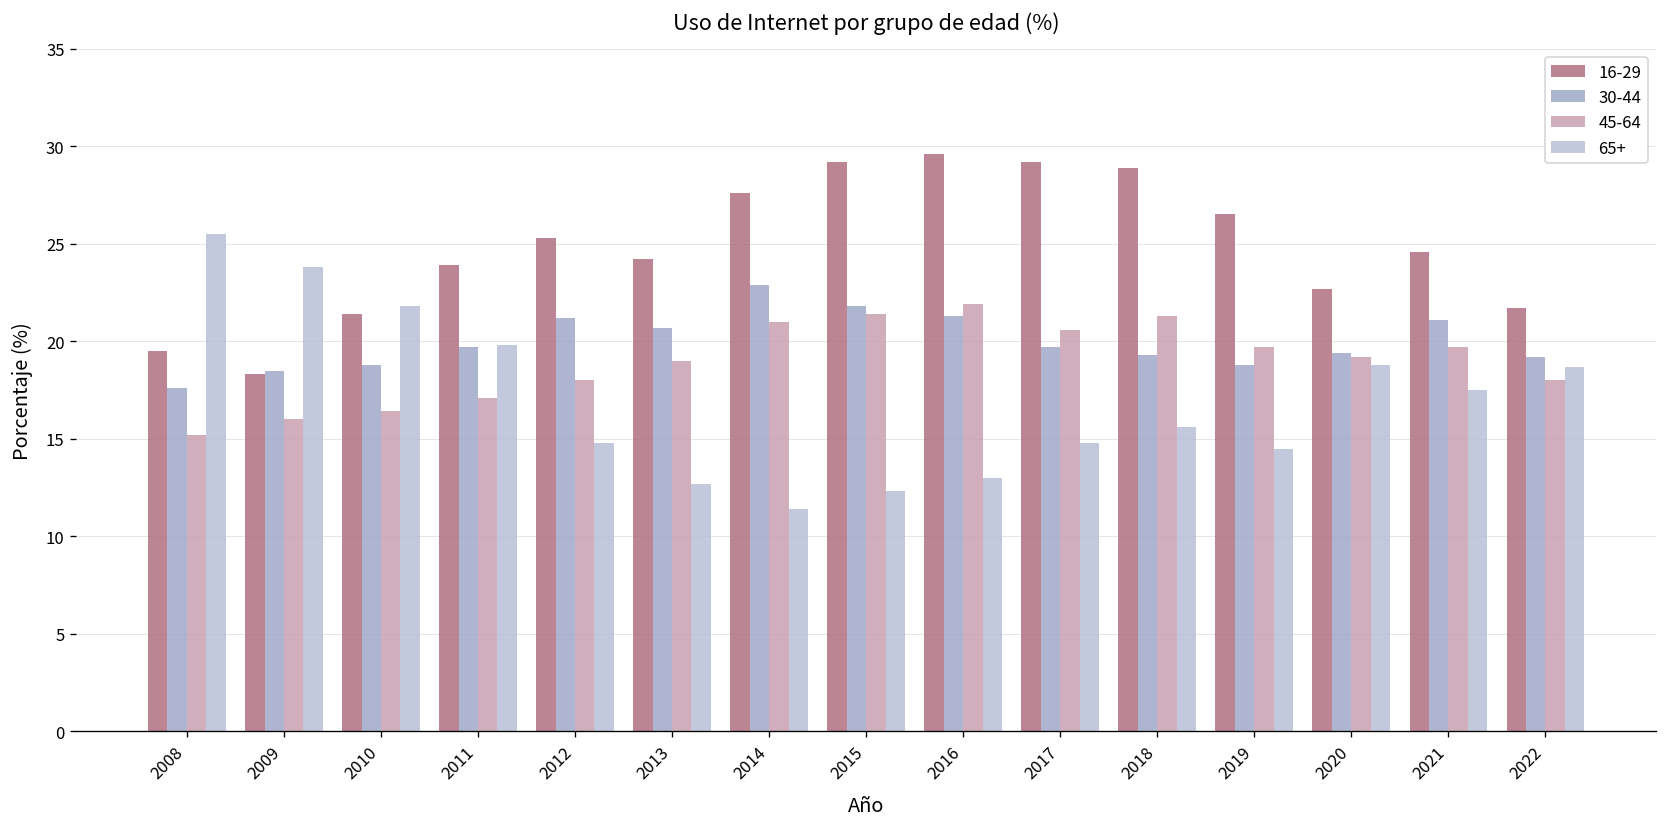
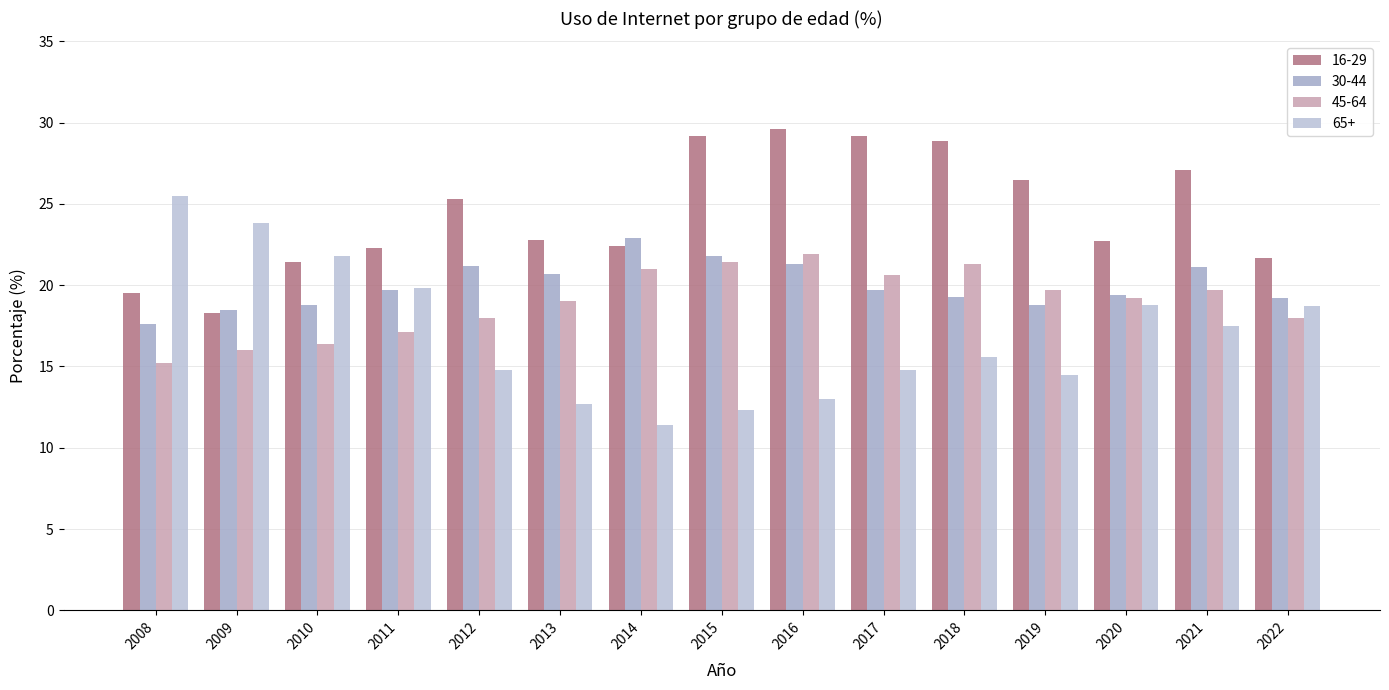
16-29, 2011: 23.9 -> 22.3
16-29, 2013: 24.2 -> 22.8
16-29, 2014: 27.6 -> 22.4
16-29, 2021: 24.6 -> 27.1
